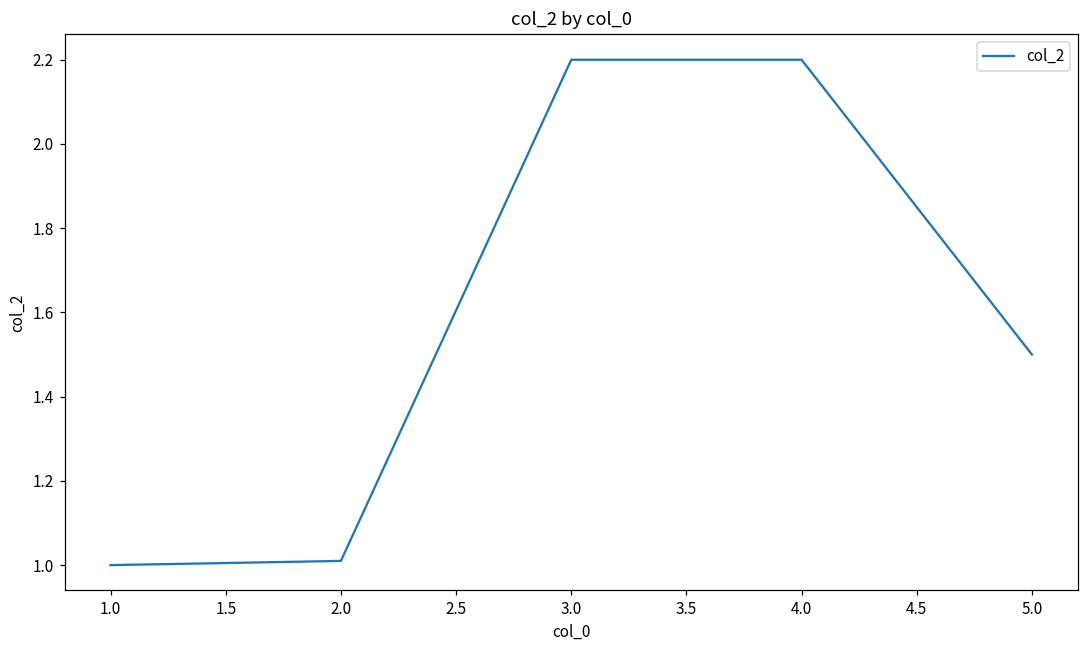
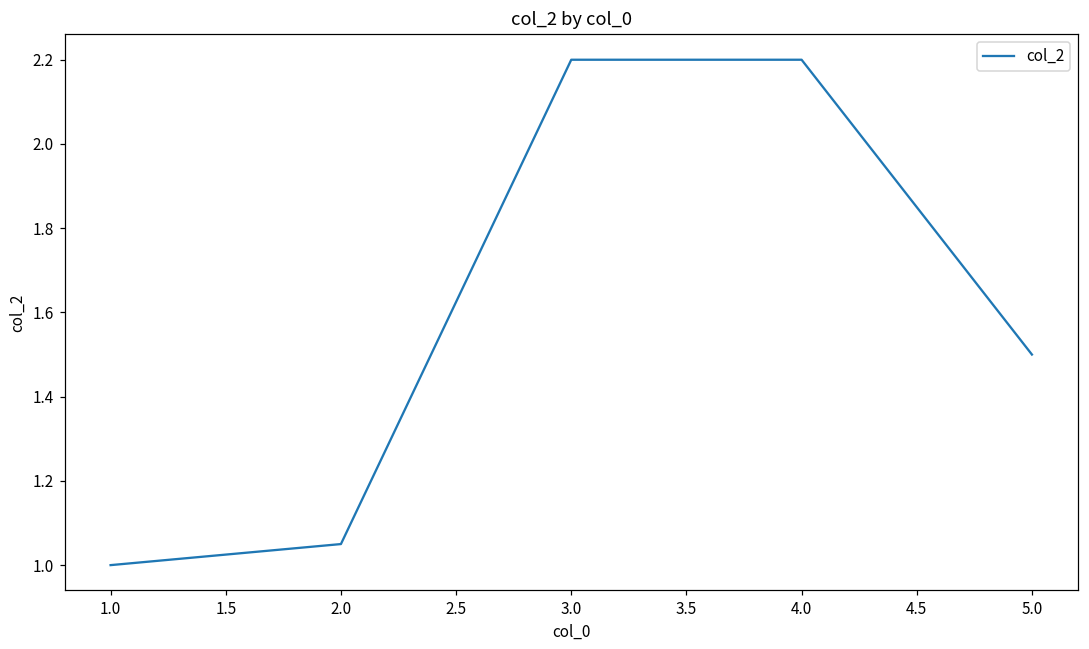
2.0: 1.01 -> 1.05
